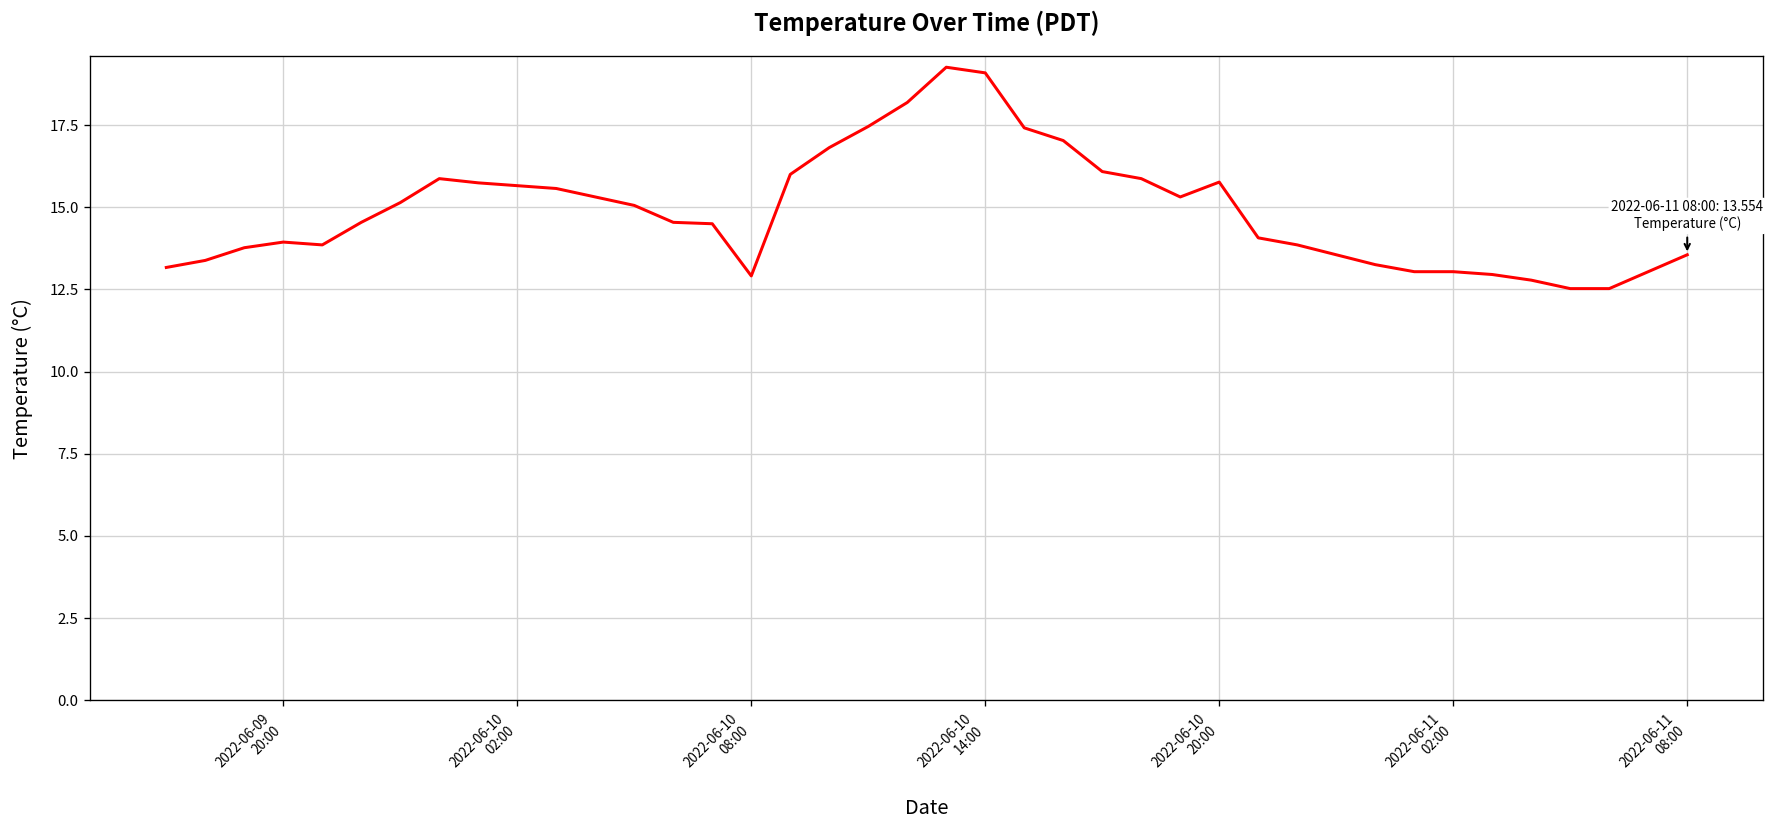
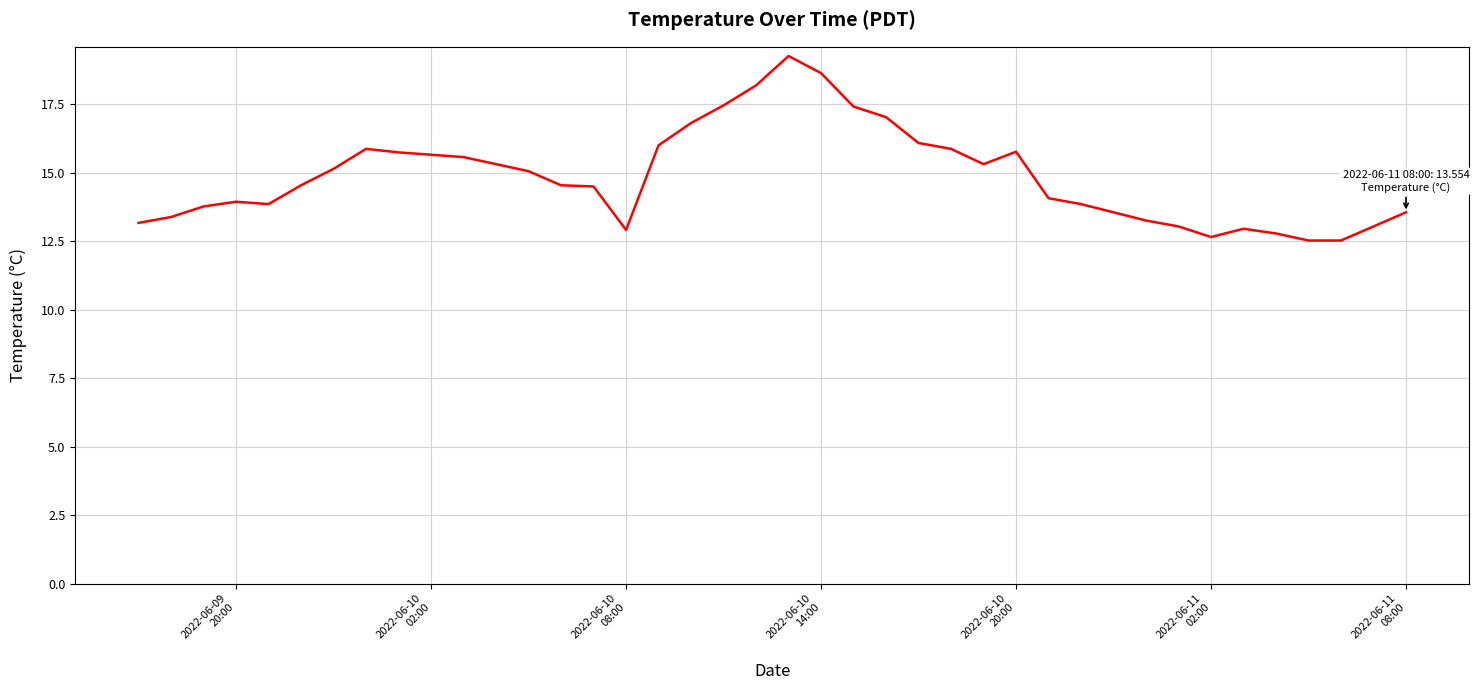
2022-06-10 14:00: 19.1 -> 18.6
2022-06-11 02:00: 13.0 -> 12.7
